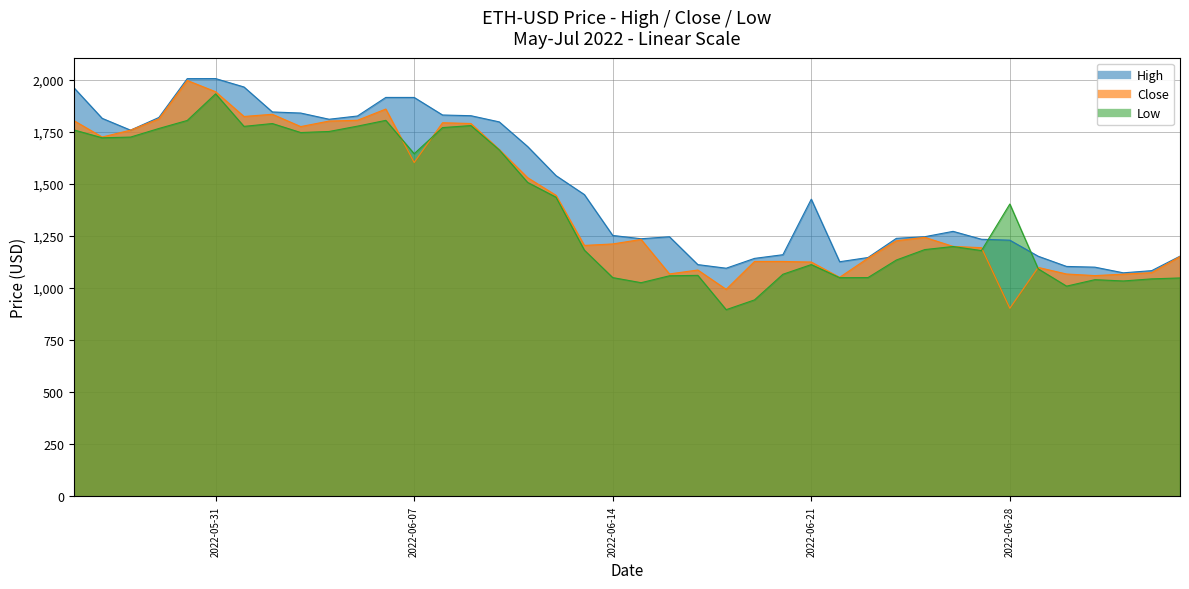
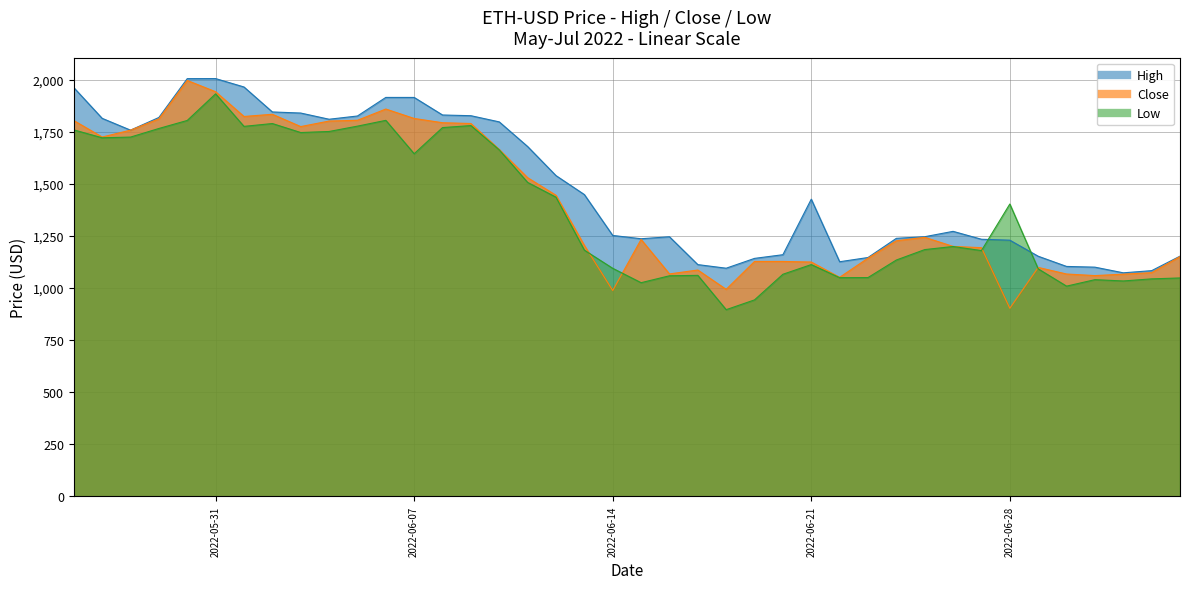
Close, 2022-06-07: 1,600 -> 1,810
Close, 2022-06-14: 1,210 -> 990
Low, 2022-06-14: 1,050 -> 1,090
